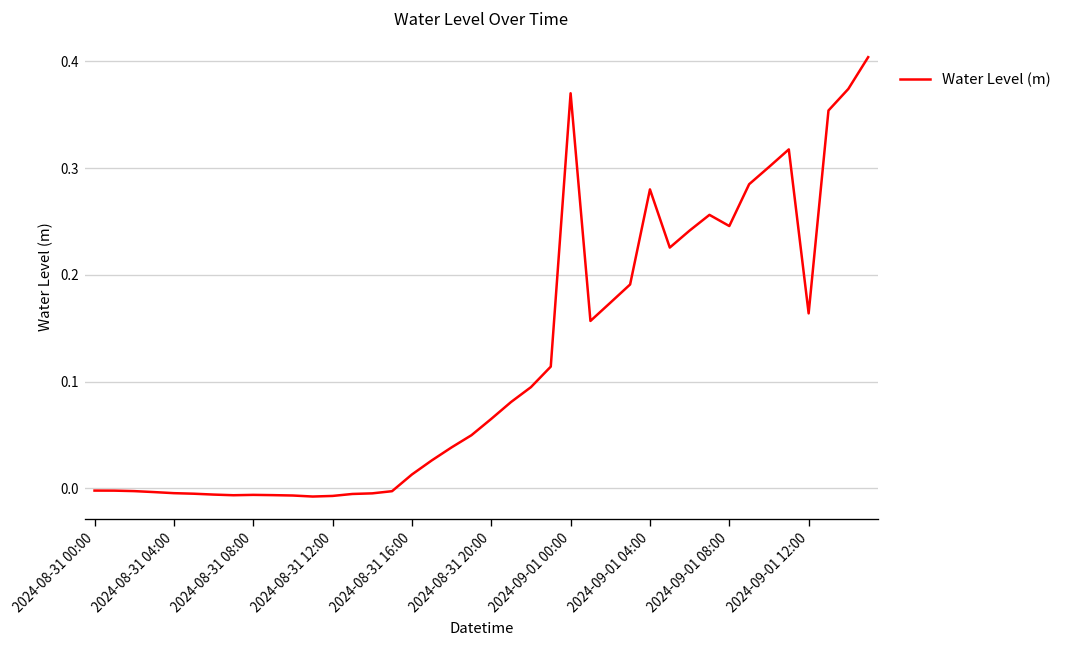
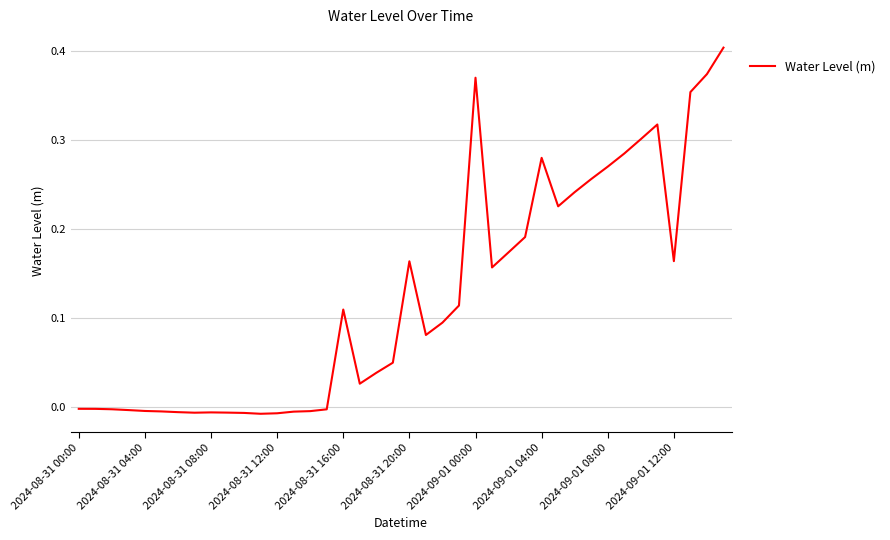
2024-08-31 16:00: 0.01 -> 0.11
2024-08-31 20:00: 0.07 -> 0.16
2024-09-01 08:00: 0.25 -> 0.27
